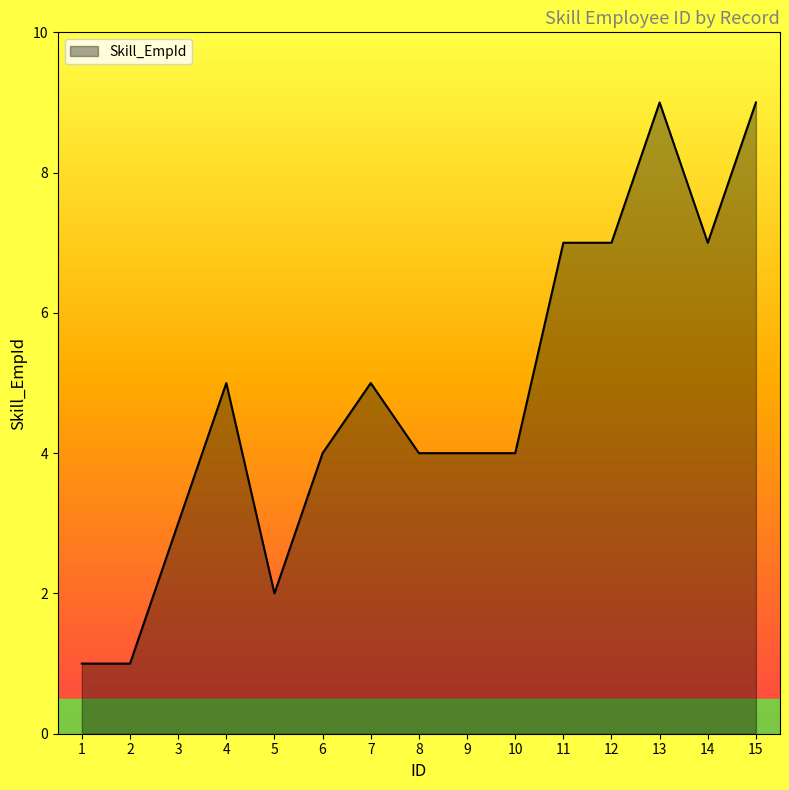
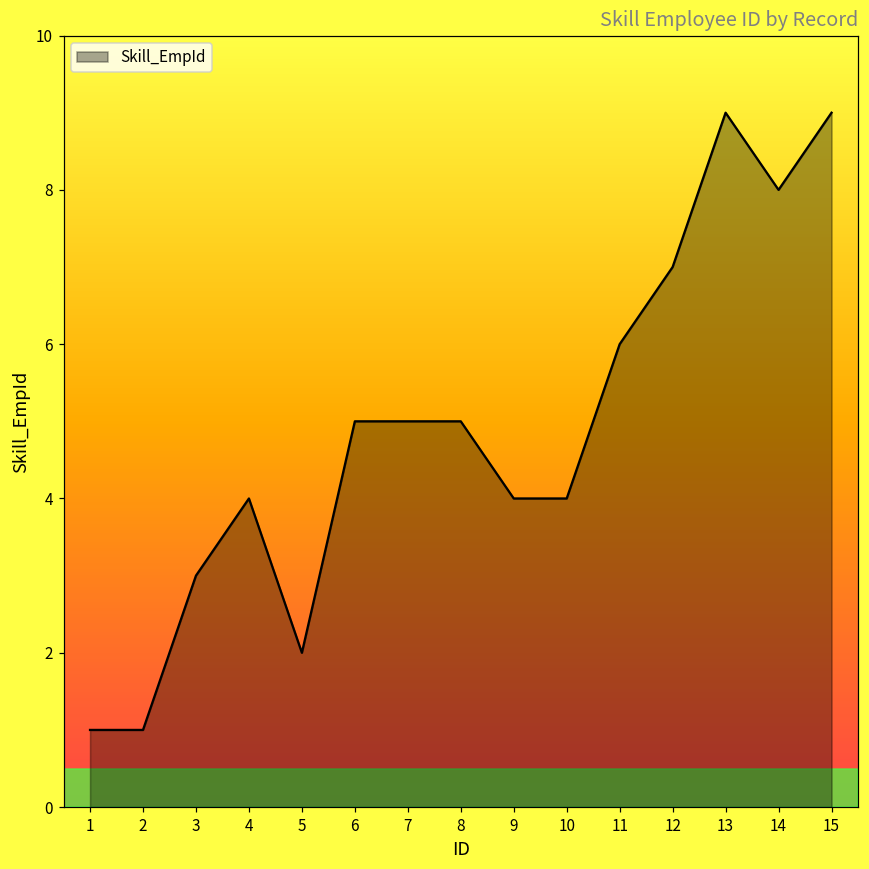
4: 5 -> 4
6: 4 -> 5
8: 4 -> 5
11: 7 -> 6
14: 7 -> 8
